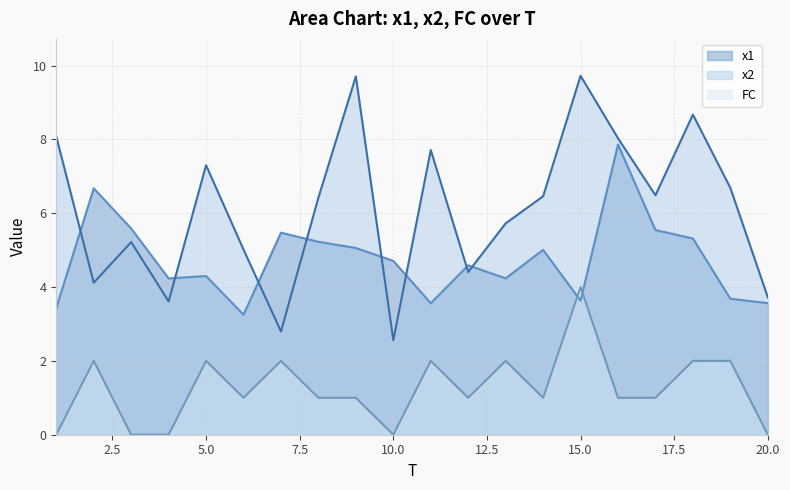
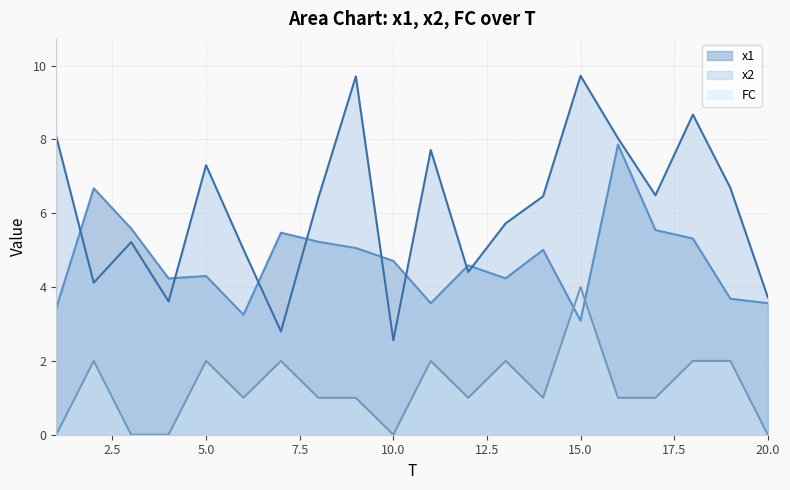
x1, 15.0: 3.6 -> 3.1
